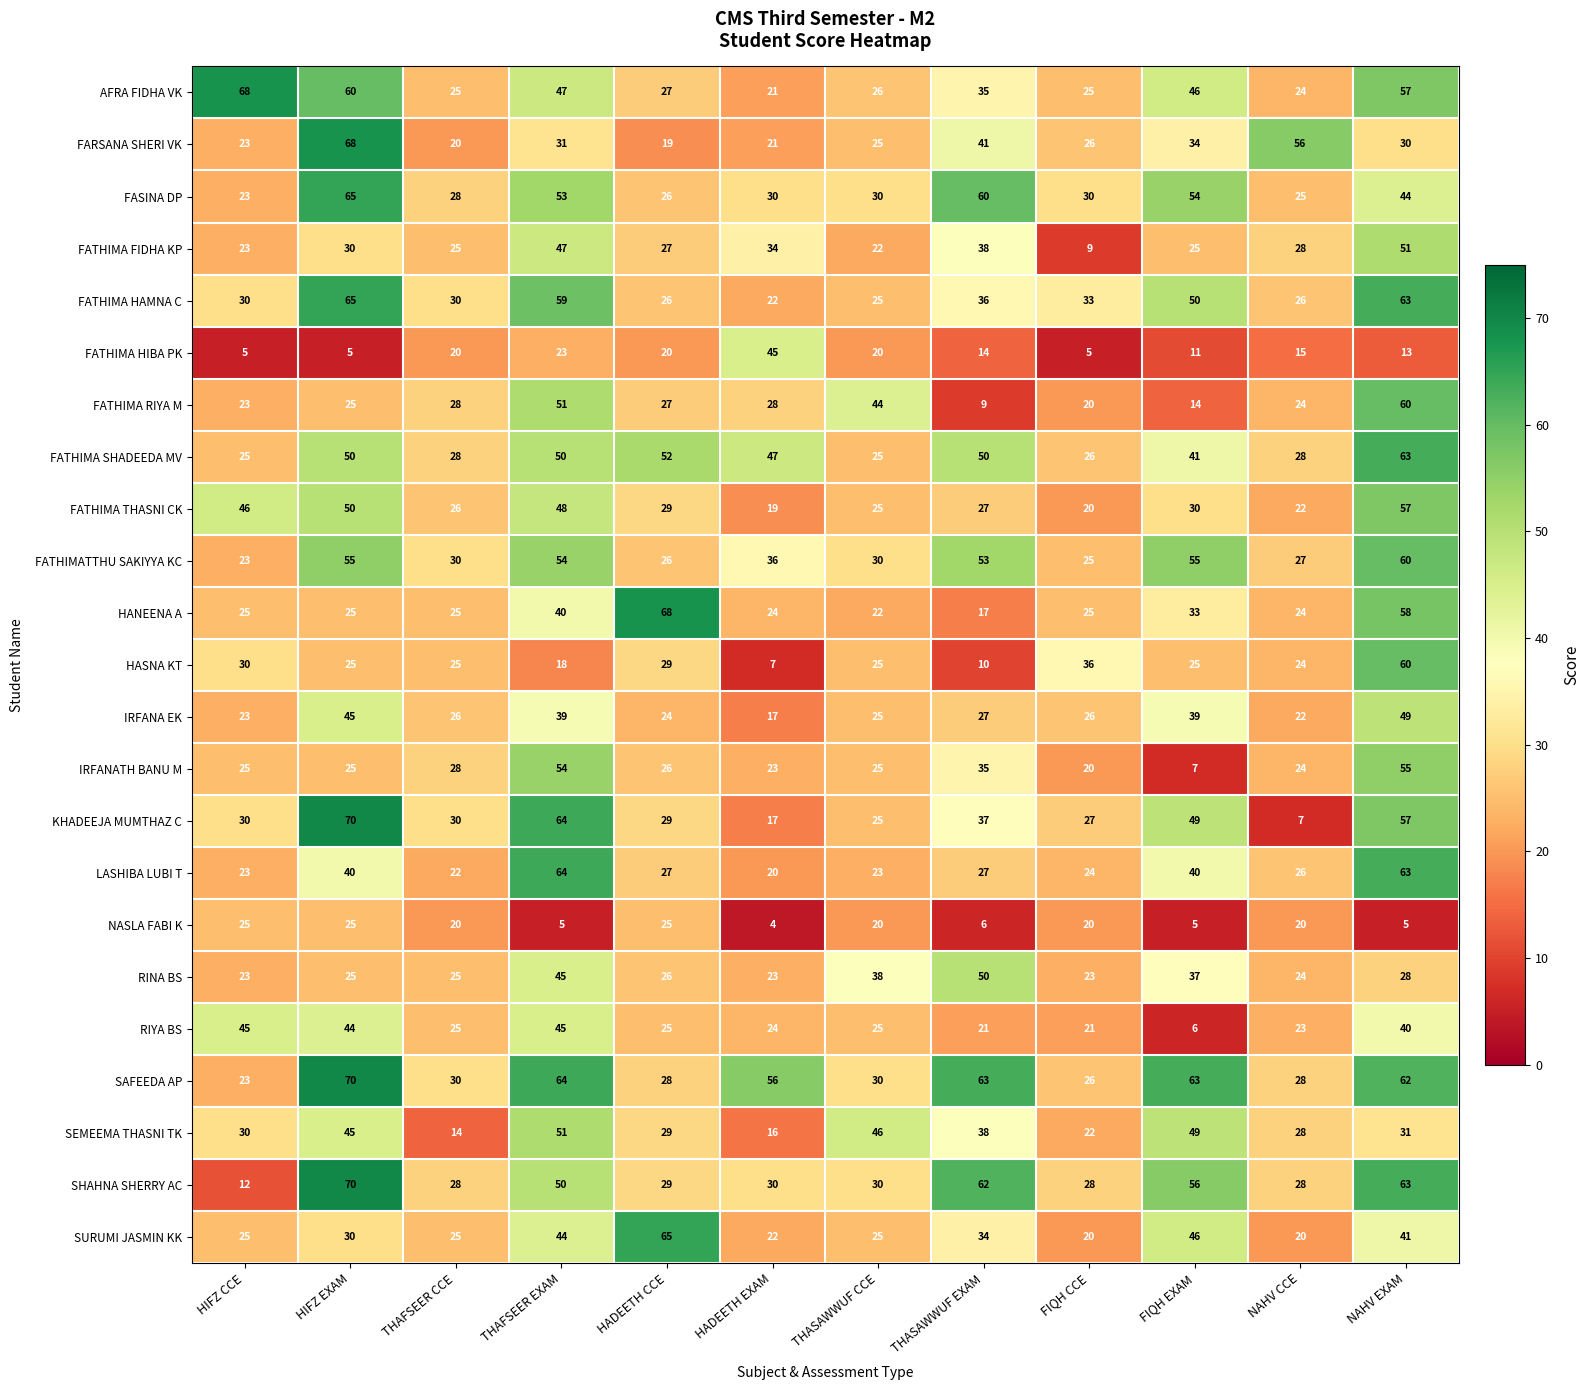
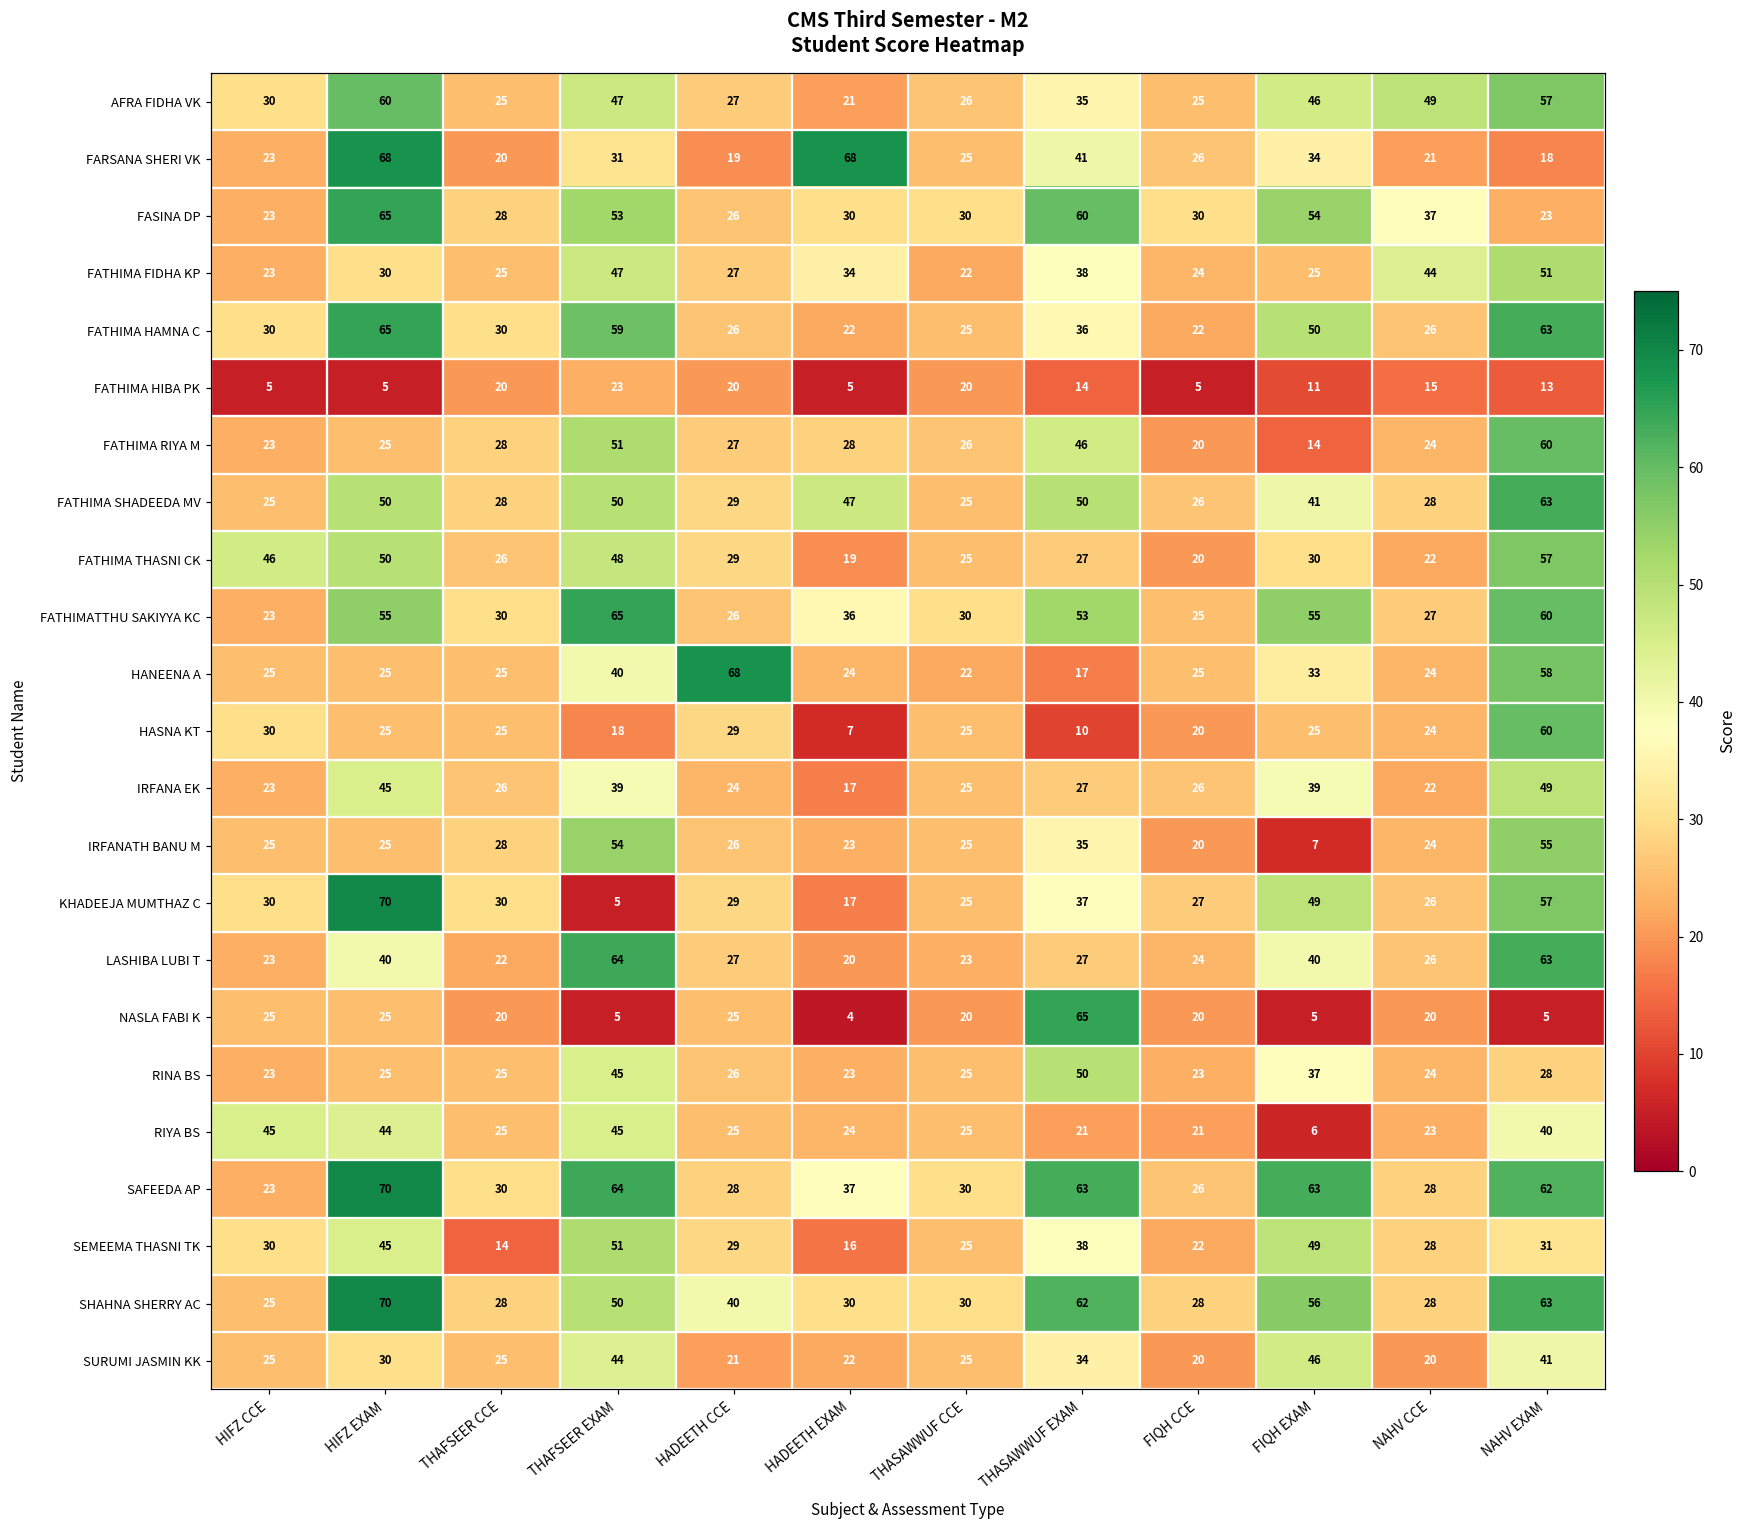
AFRA FIDHA VK, HIFZ CCE: 68 -> 30
AFRA FIDHA VK, NAHV CCE: 24 -> 49
FARSANA SHERI VK, HADEETH EXAM: 21 -> 68
FARSANA SHERI VK, NAHV CCE: 56 -> 21
FARSANA SHERI VK, NAHV EXAM: 30 -> 18
FASINA DP, NAHV CCE: 25 -> 37
FASINA DP, NAHV EXAM: 44 -> 23
FATHIMA FIDHA KP, FIQH CCE: 9 -> 24
FATHIMA FIDHA KP, NAHV CCE: 28 -> 44
FATHIMA HAMNA C, FIQH CCE: 33 -> 22
FATHIMA HIBA PK, HADEETH EXAM: 45 -> 5
FATHIMA RIYA M, THASAWWUF CCE: 44 -> 26
FATHIMA RIYA M, THASAWWUF EXAM: 9 -> 46
FATHIMA SHADEEDA MV, HADEETH CCE: 52 -> 29
FATHIMATTHU SAKIYYA KC, THAFSEER EXAM: 54 -> 65
HASNA KT, FIQH CCE: 36 -> 20
KHADEEJA MUMTHAZ C, THAFSEER EXAM: 64 -> 5
KHADEEJA MUMTHAZ C, NAHV CCE: 7 -> 26
NASLA FABI K, THASAWWUF EXAM: 6 -> 65
RINA BS, THASAWWUF CCE: 38 -> 25
SAFEEDA AP, HADEETH EXAM: 56 -> 37
SEMEEMA THASNI TK, THASAWWUF CCE: 46 -> 25
SHAHNA SHERRY AC, HIFZ CCE: 12 -> 25
SHAHNA SHERRY AC, HADEETH CCE: 29 -> 40
SURUMI JASMIN KK, HADEETH CCE: 65 -> 21
